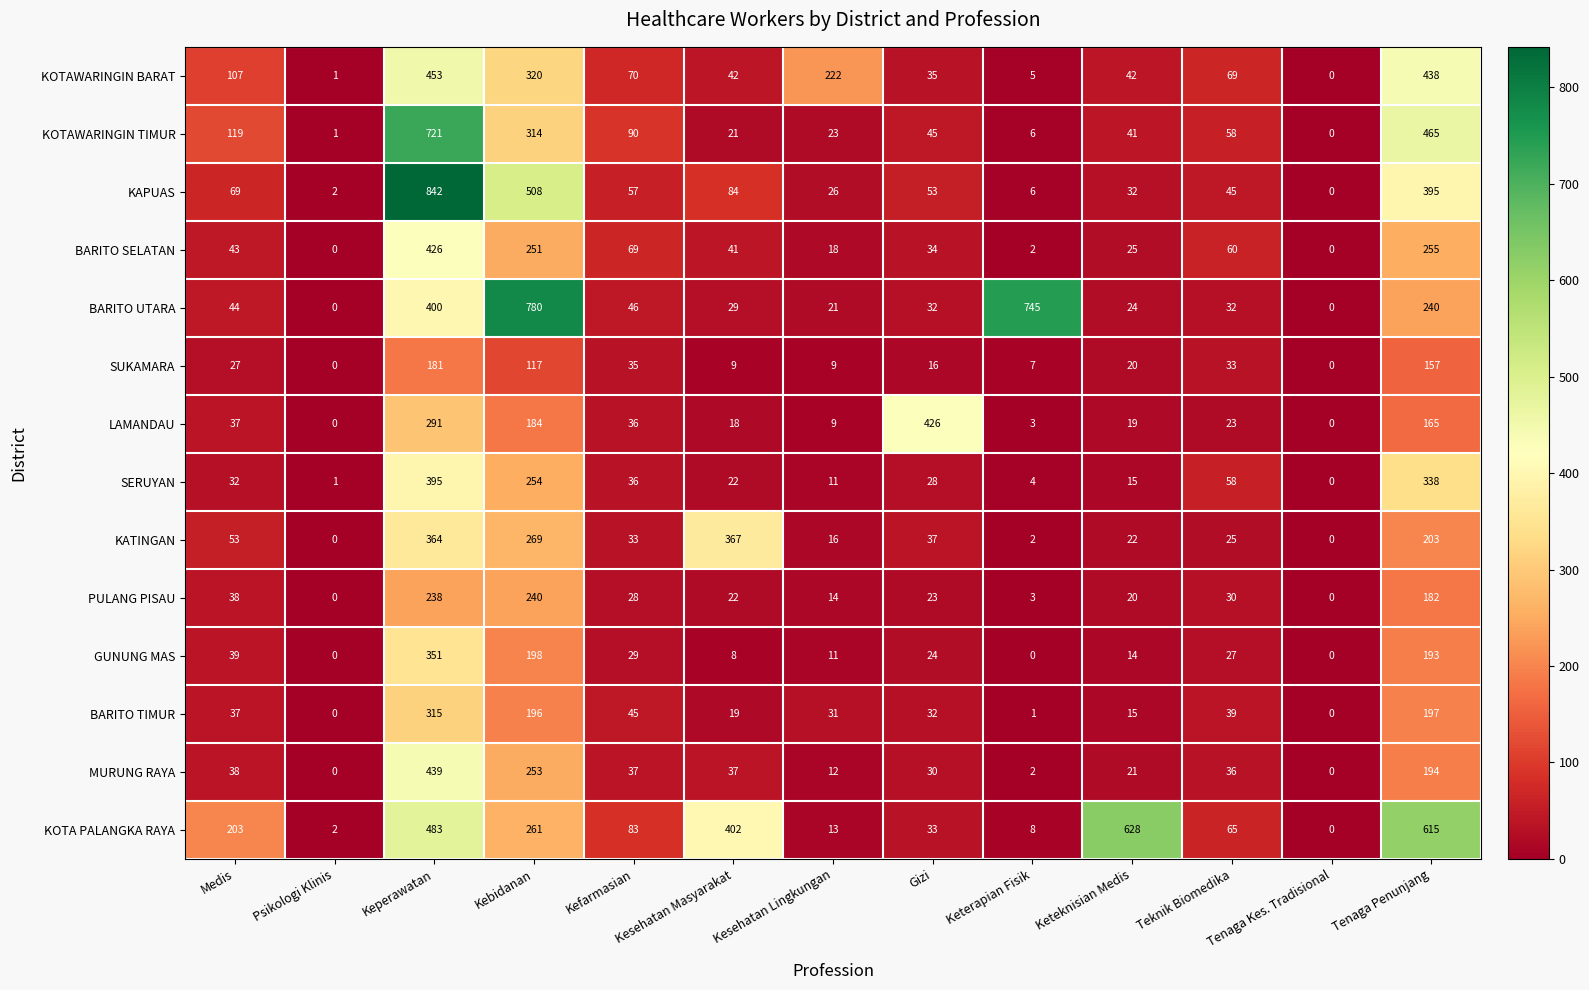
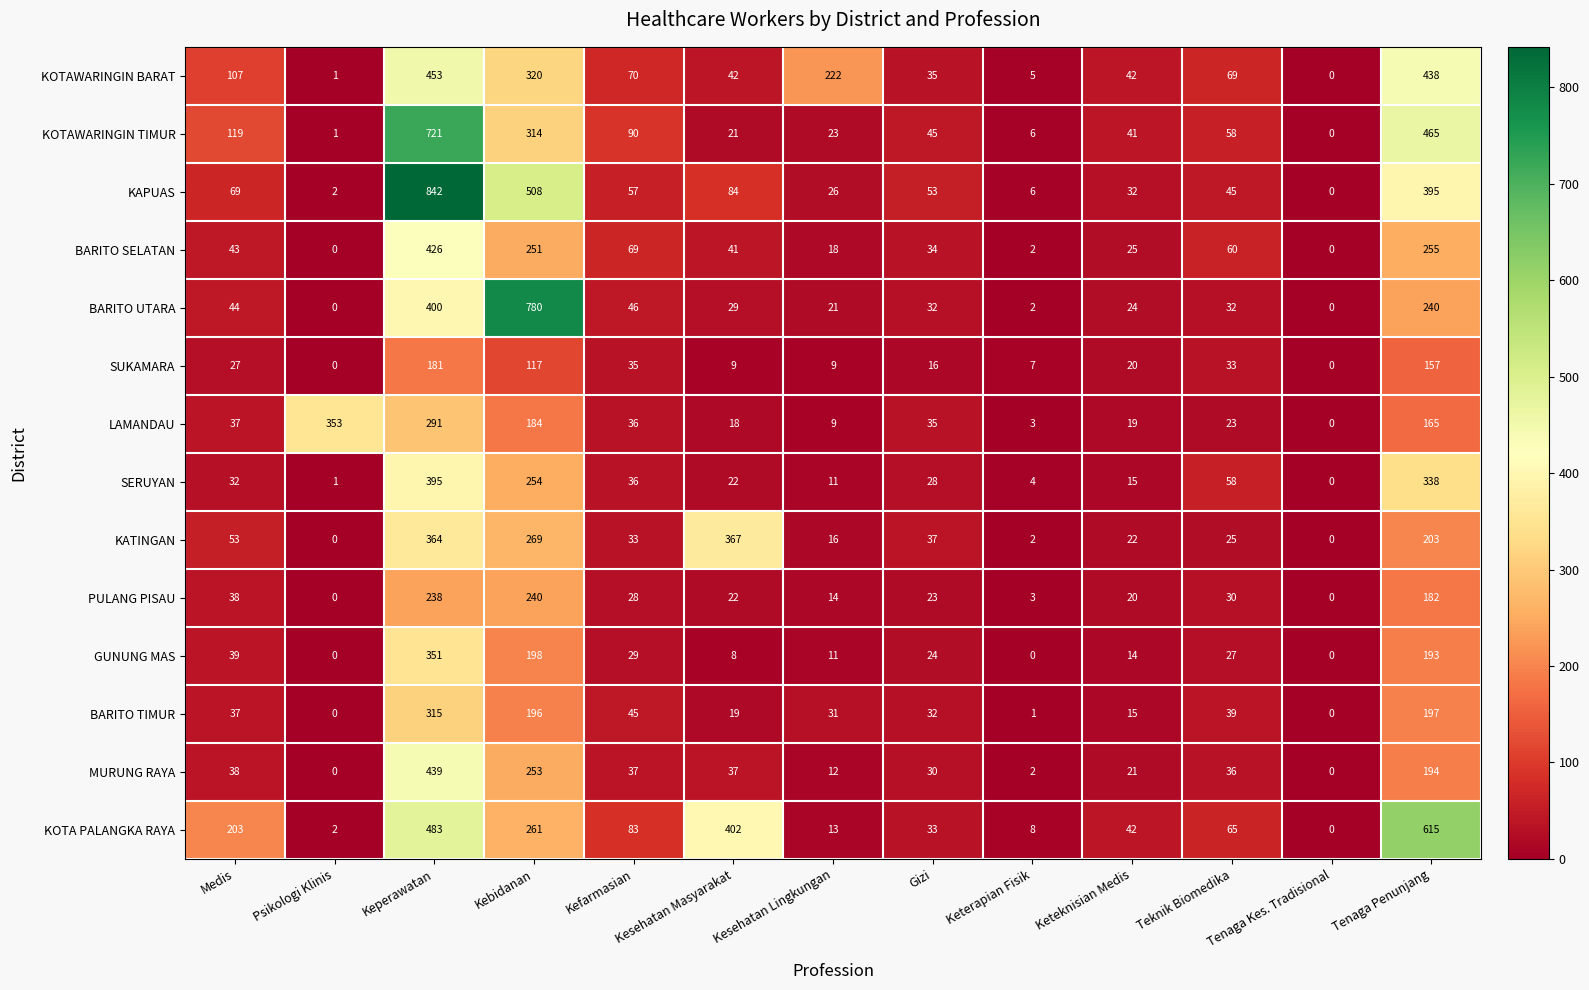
BARITO UTARA, Keterapian Fisik: 745 -> 2
LAMANDAU, Psikologi Klinis: 0 -> 353
LAMANDAU, Gizi: 426 -> 35
KOTA PALANGKA RAYA, Keteknisian Medis: 628 -> 42
